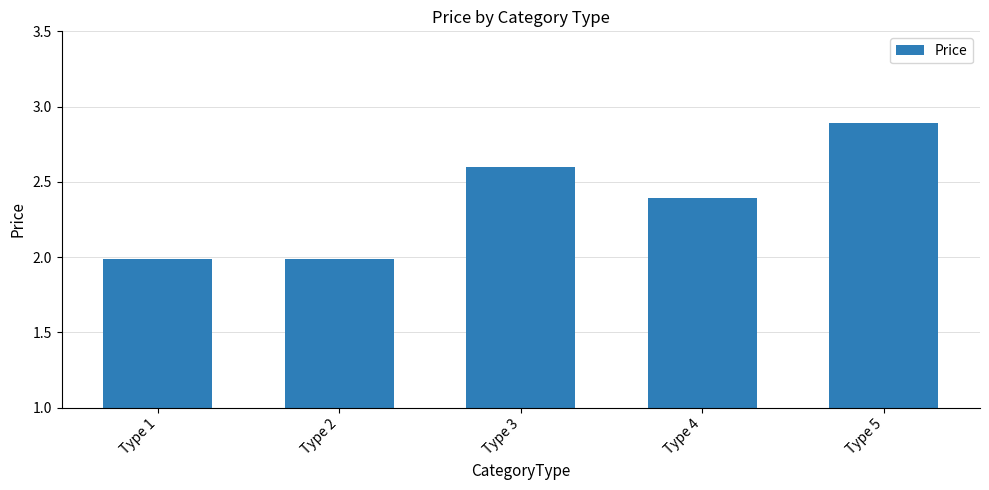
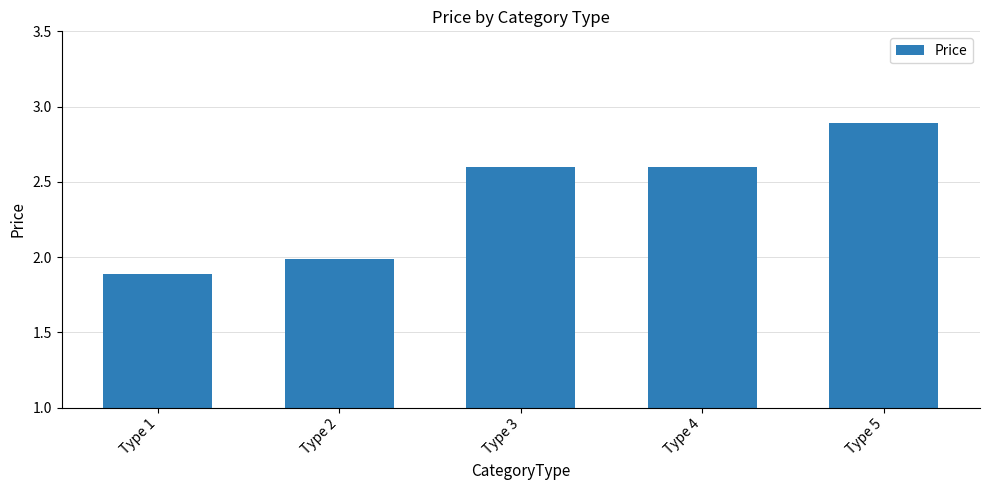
Type 1: 1.99 -> 1.89
Type 4: 2.39 -> 2.60
